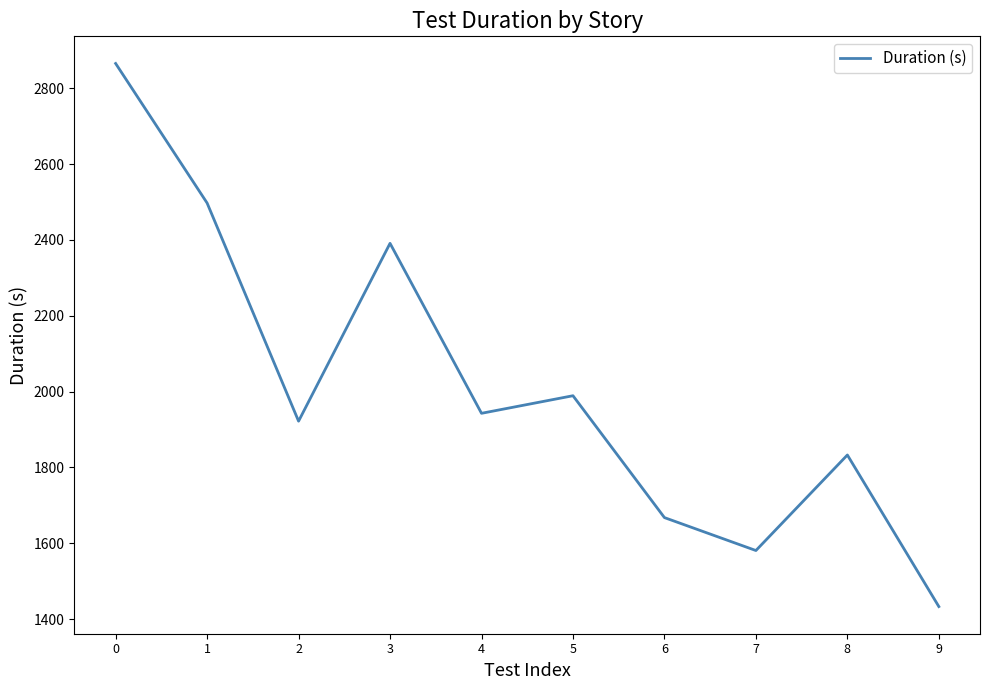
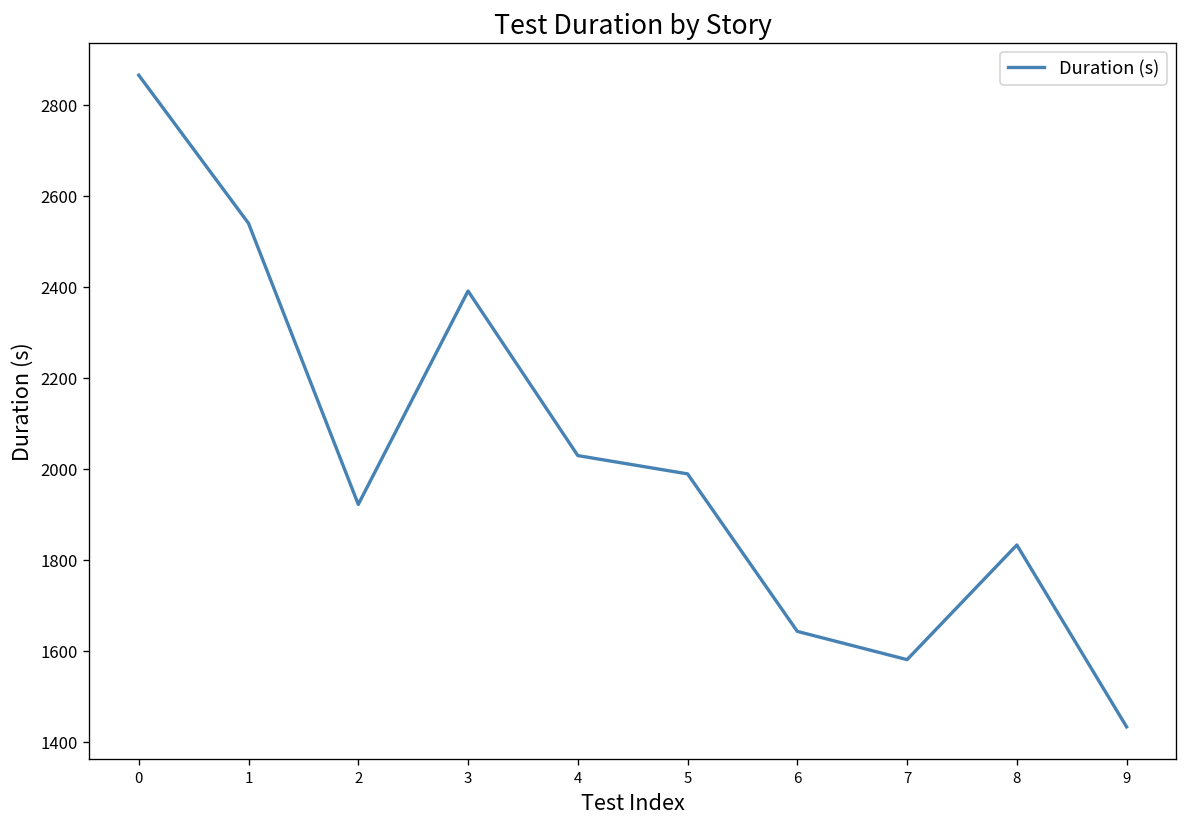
1: 2500 -> 2540
4: 1940 -> 2030
6: 1670 -> 1640
